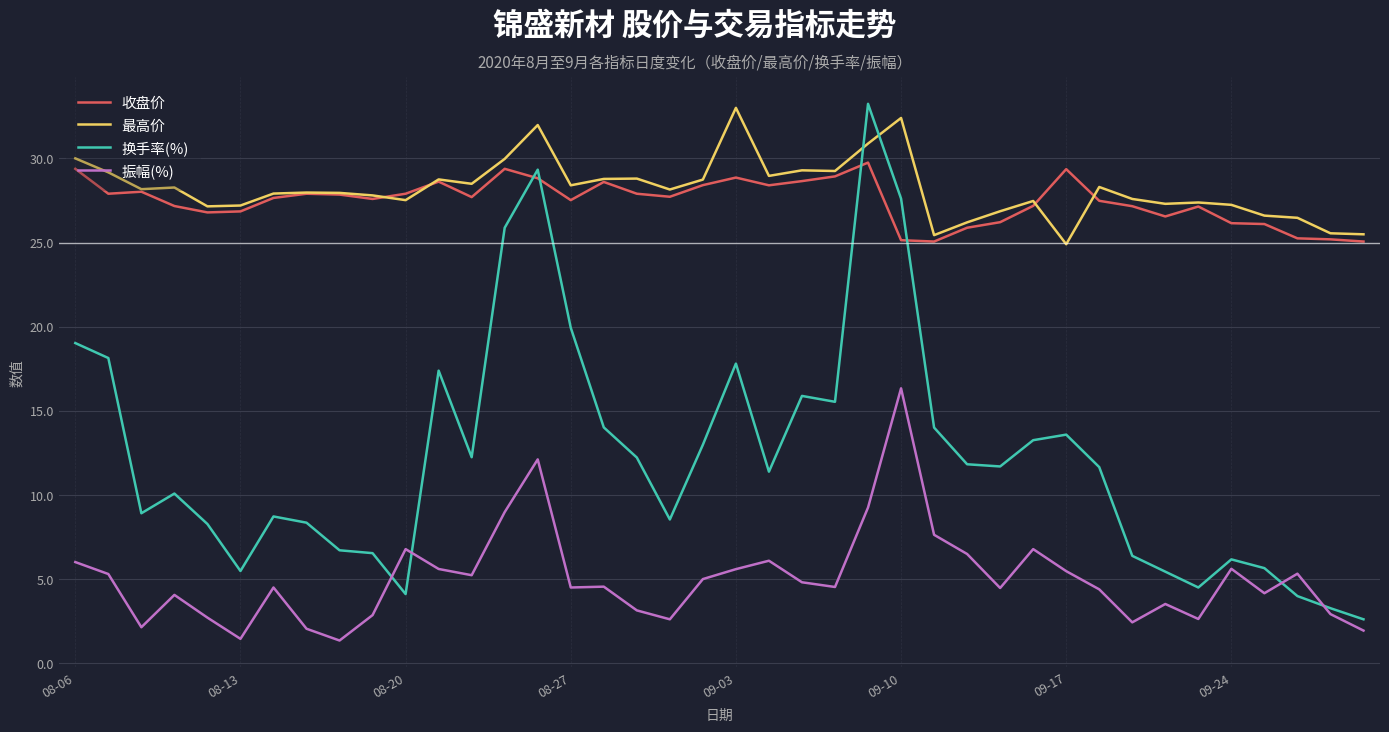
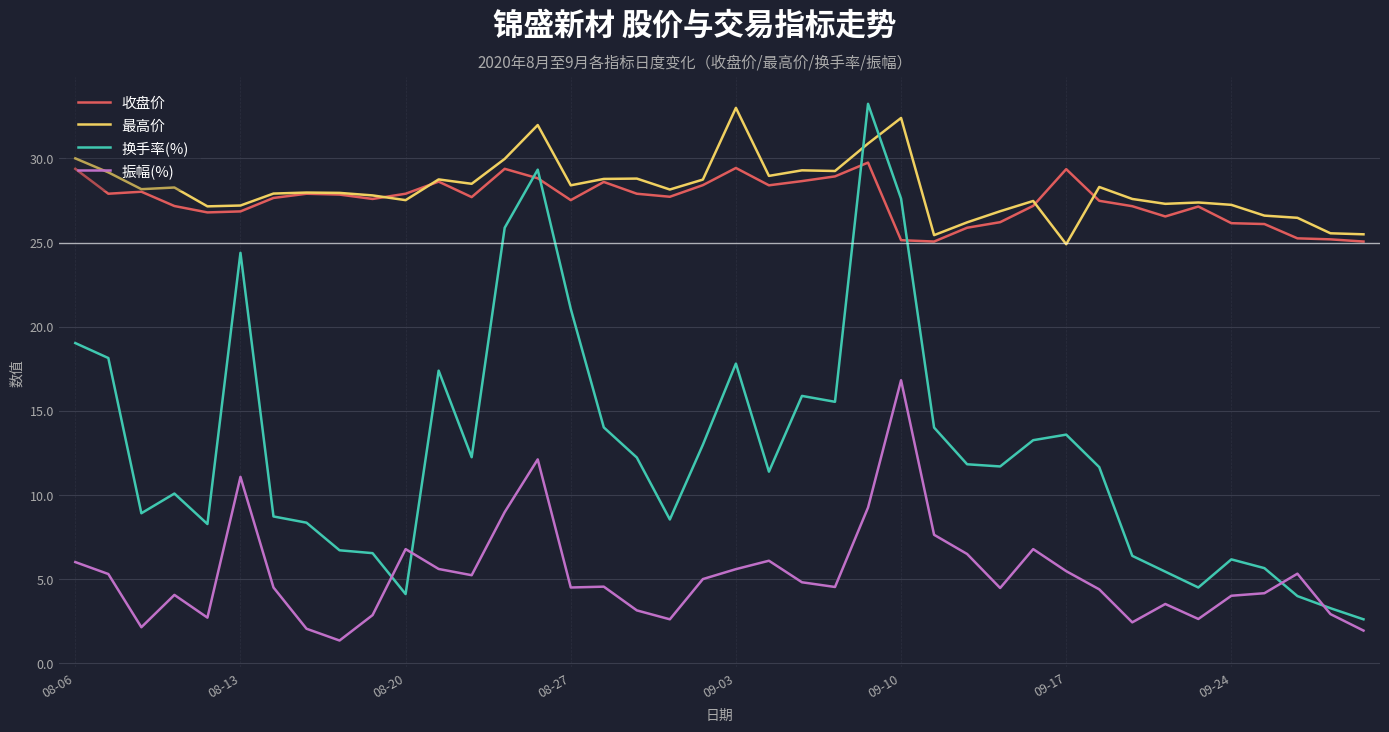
换手率(%), 08-13: 5.5 -> 24.4
振幅(%), 08-13: 1.5 -> 11.1
换手率(%), 08-27: 19.9 -> 21.1
收盘价, 09-03: 28.9 -> 29.4
振幅(%), 09-10: 16.3 -> 16.8
振幅(%), 09-24: 5.6 -> 4.0
